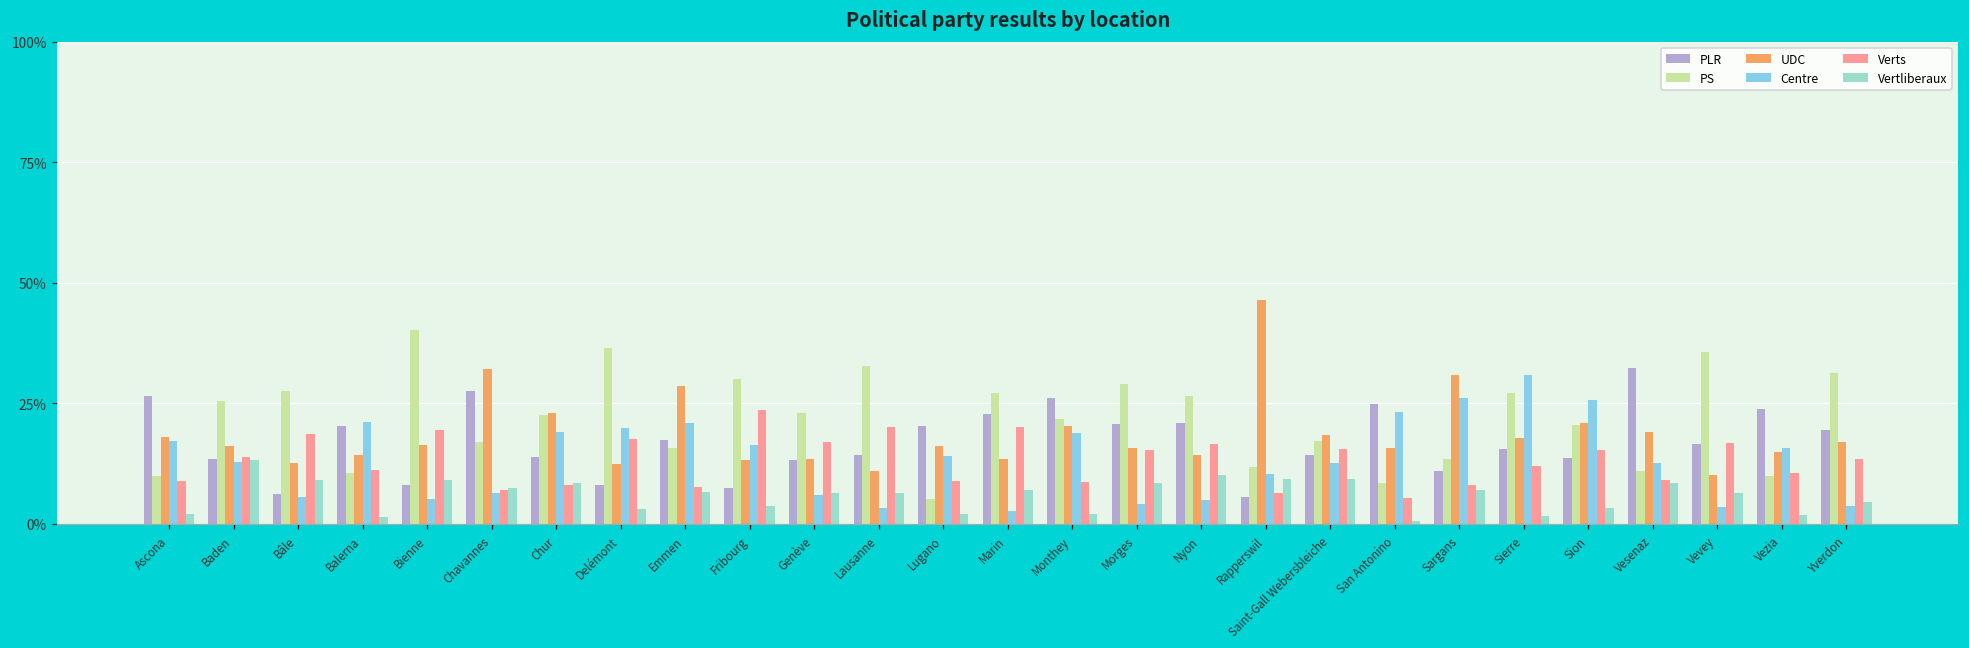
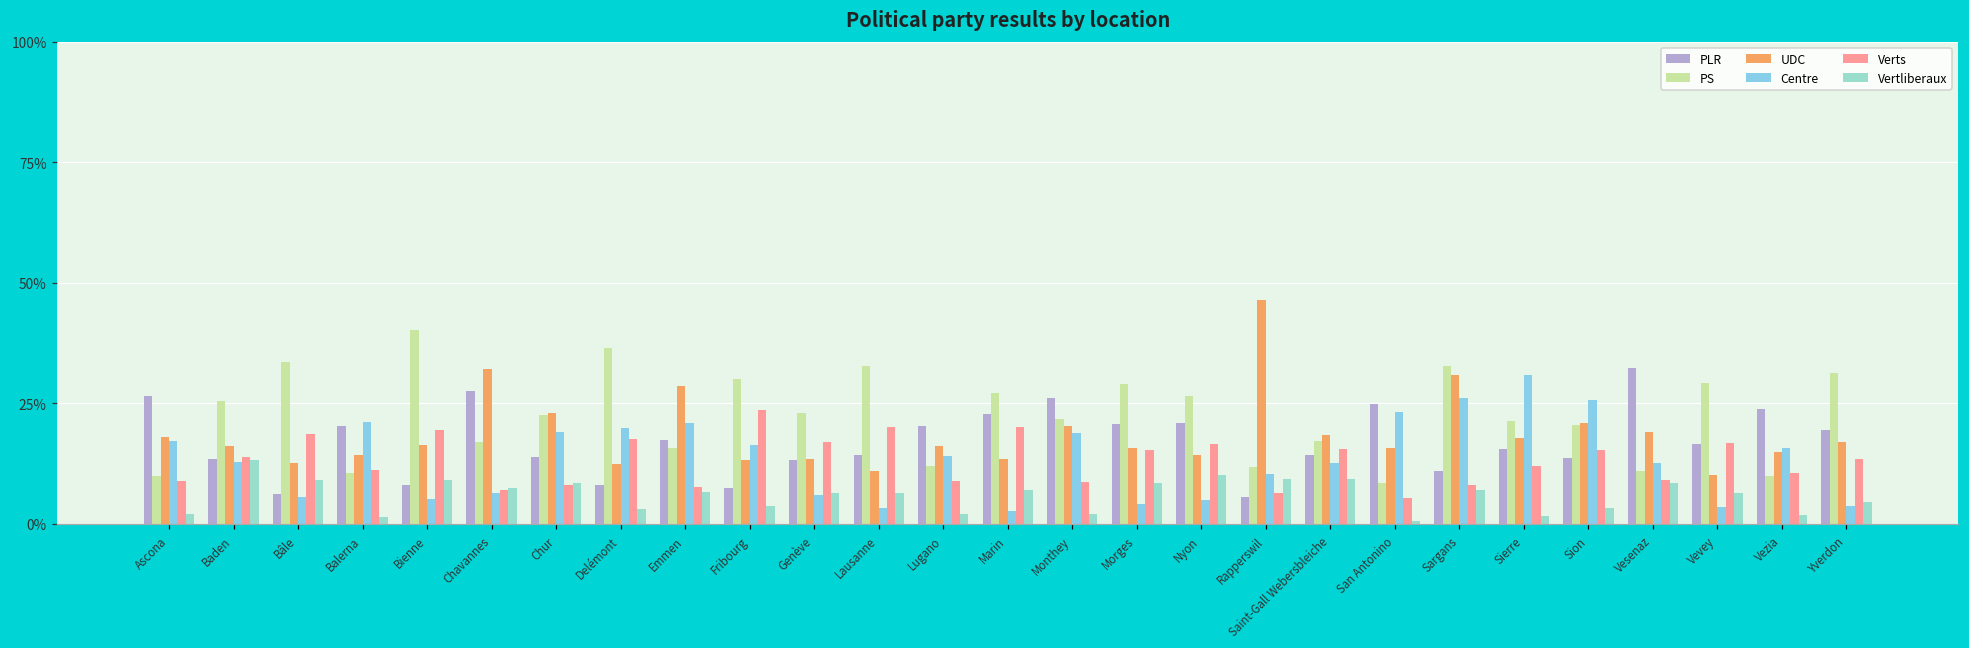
PS, Bâle: 28% -> 34%
PS, Lugano: 5% -> 12%
PS, Sargans: 13% -> 33%
PS, Sierre: 27% -> 21%
PS, Vevey: 36% -> 29%
